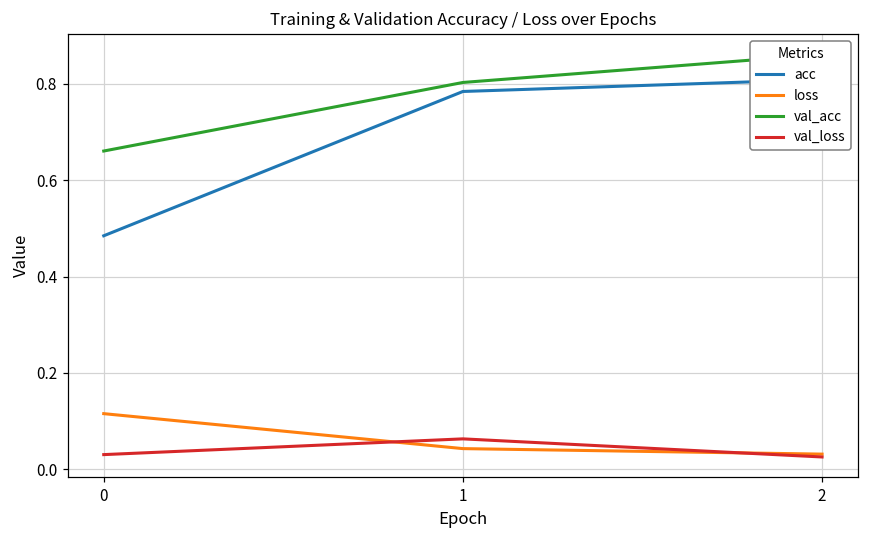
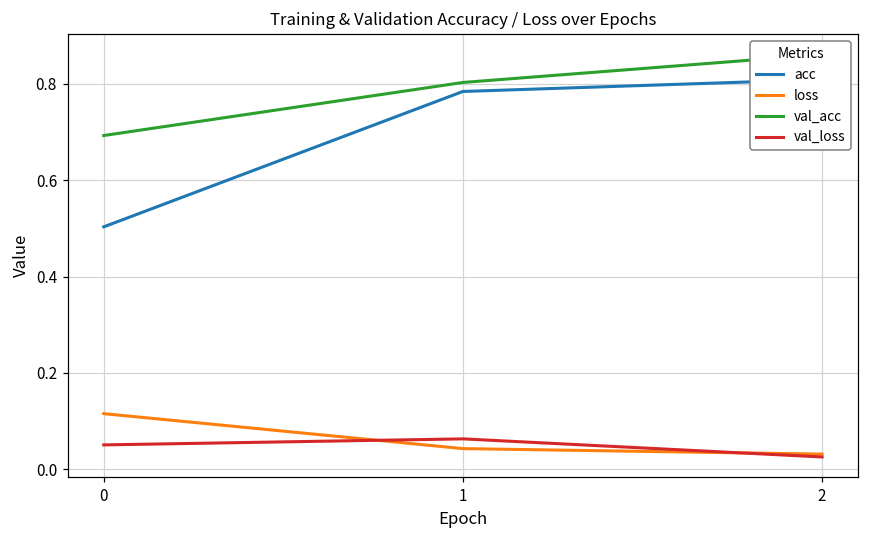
acc, 0: 0.48 -> 0.50
val_acc, 0: 0.66 -> 0.69
val_loss, 0: 0.03 -> 0.05
